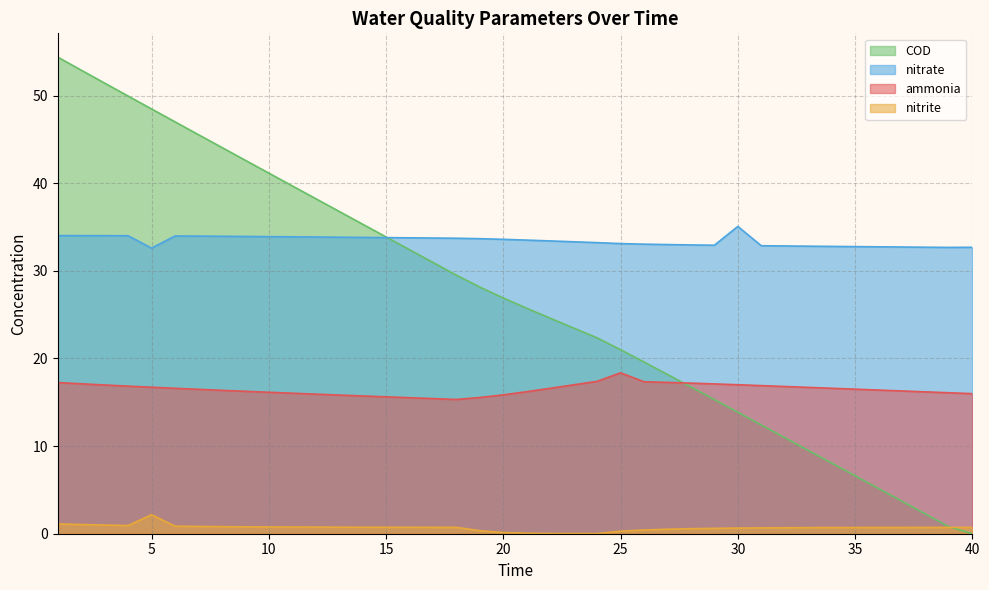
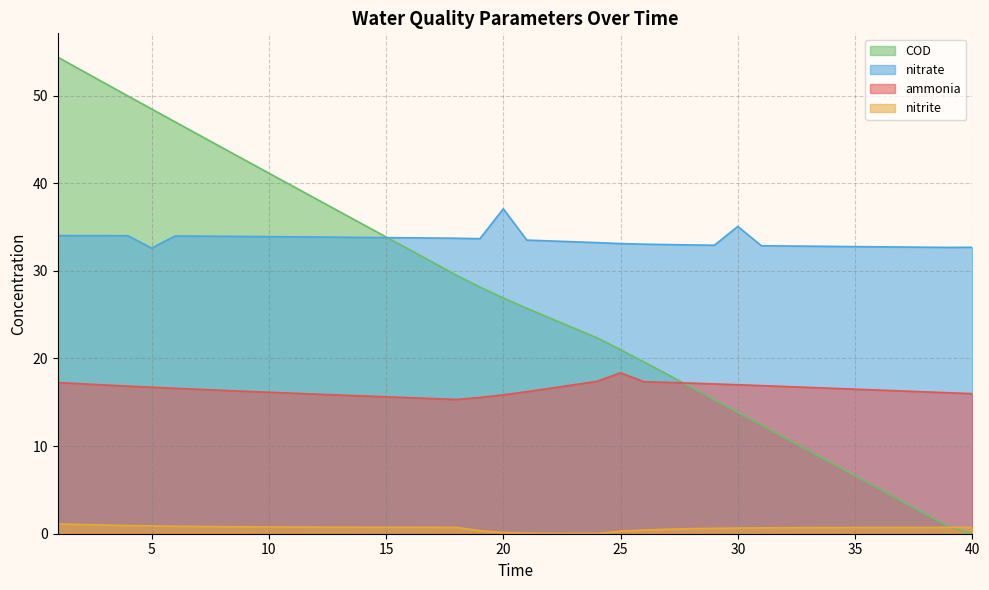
nitrite, 5: 2 -> 1
nitrate, 20: 34 -> 37
